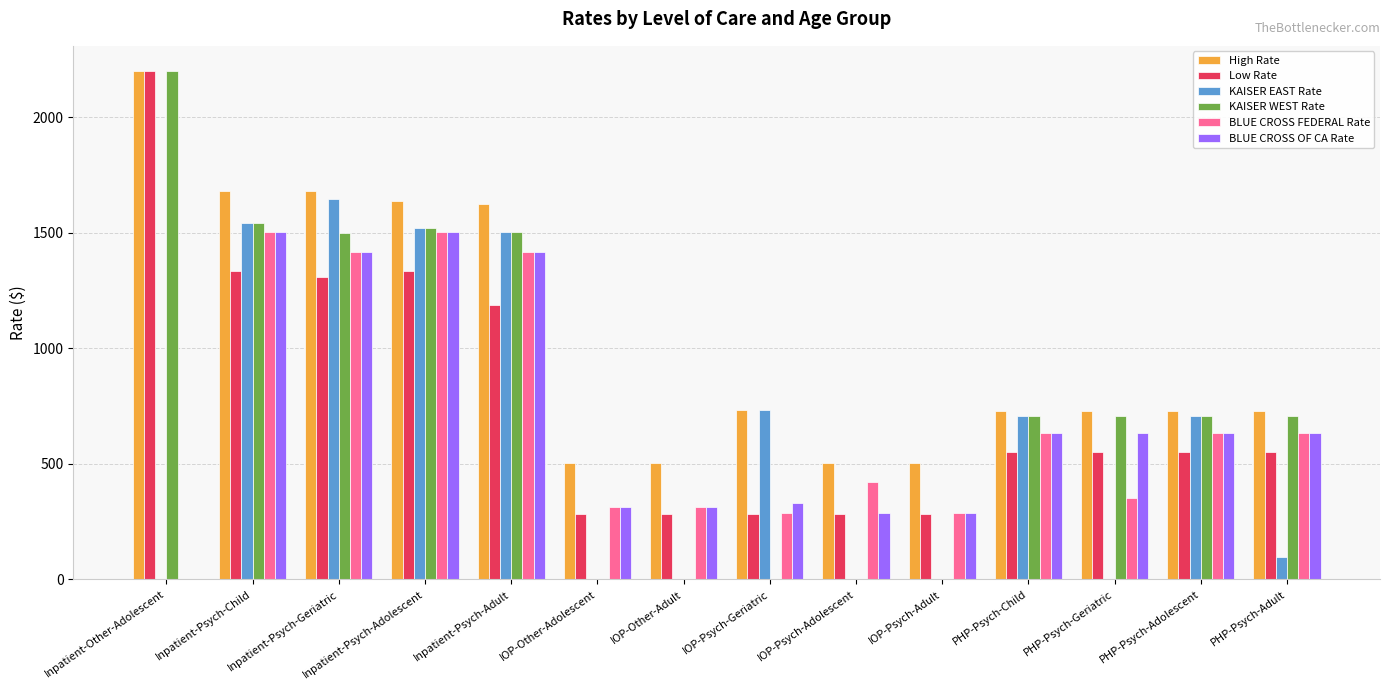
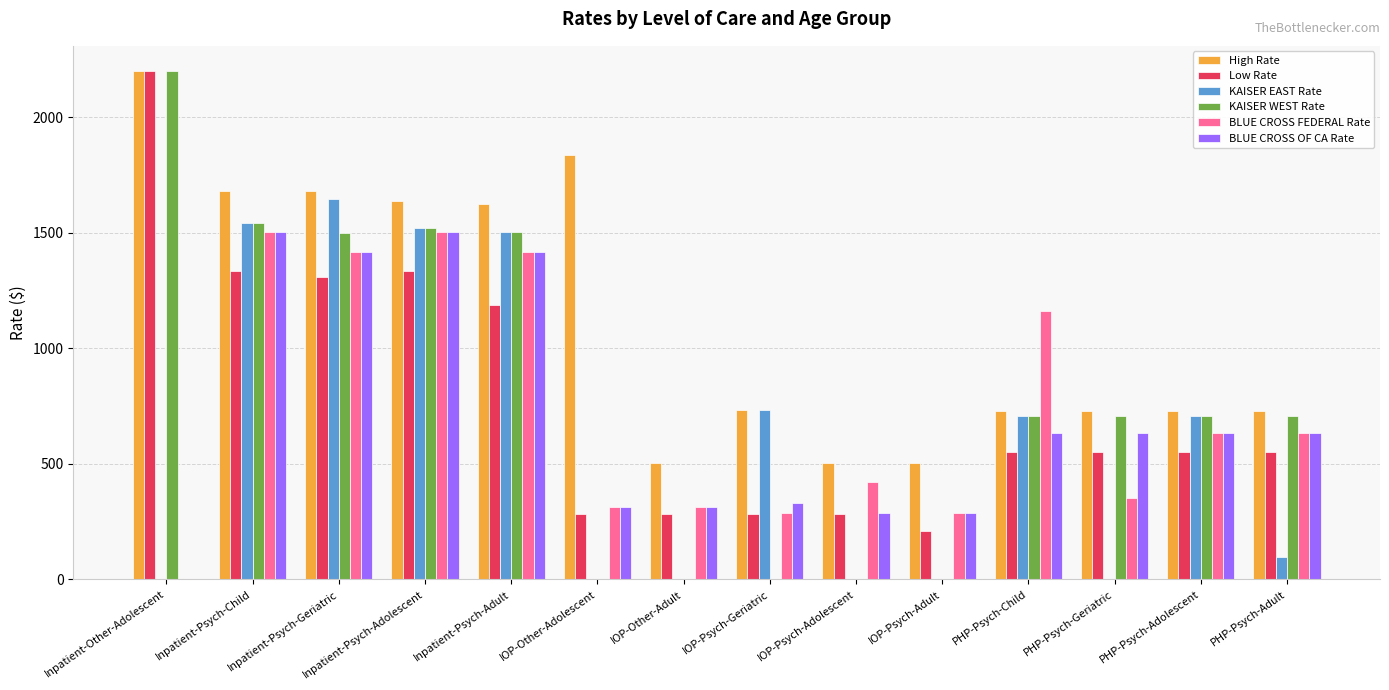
High Rate, IOP-Other-Adolescent: 500 -> 1840
Low Rate, IOP-Psych-Adult: 280 -> 210
BLUE CROSS FEDERAL Rate, PHP-Psych-Child: 630 -> 1160
